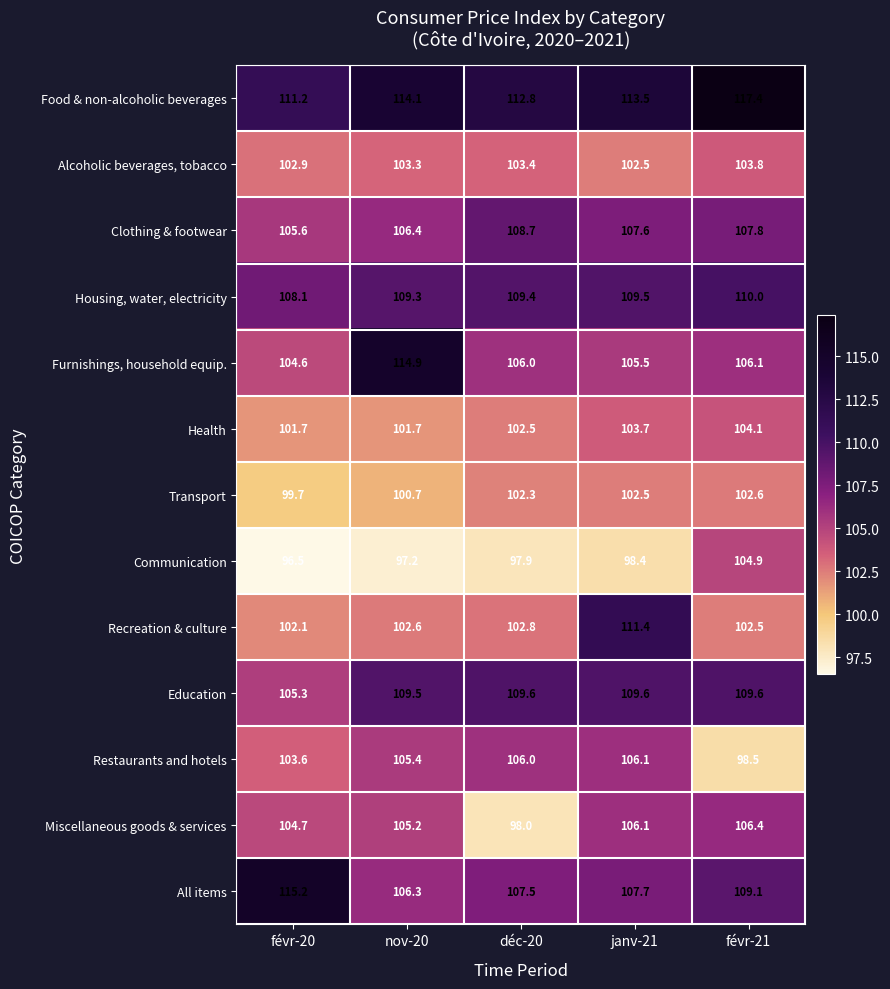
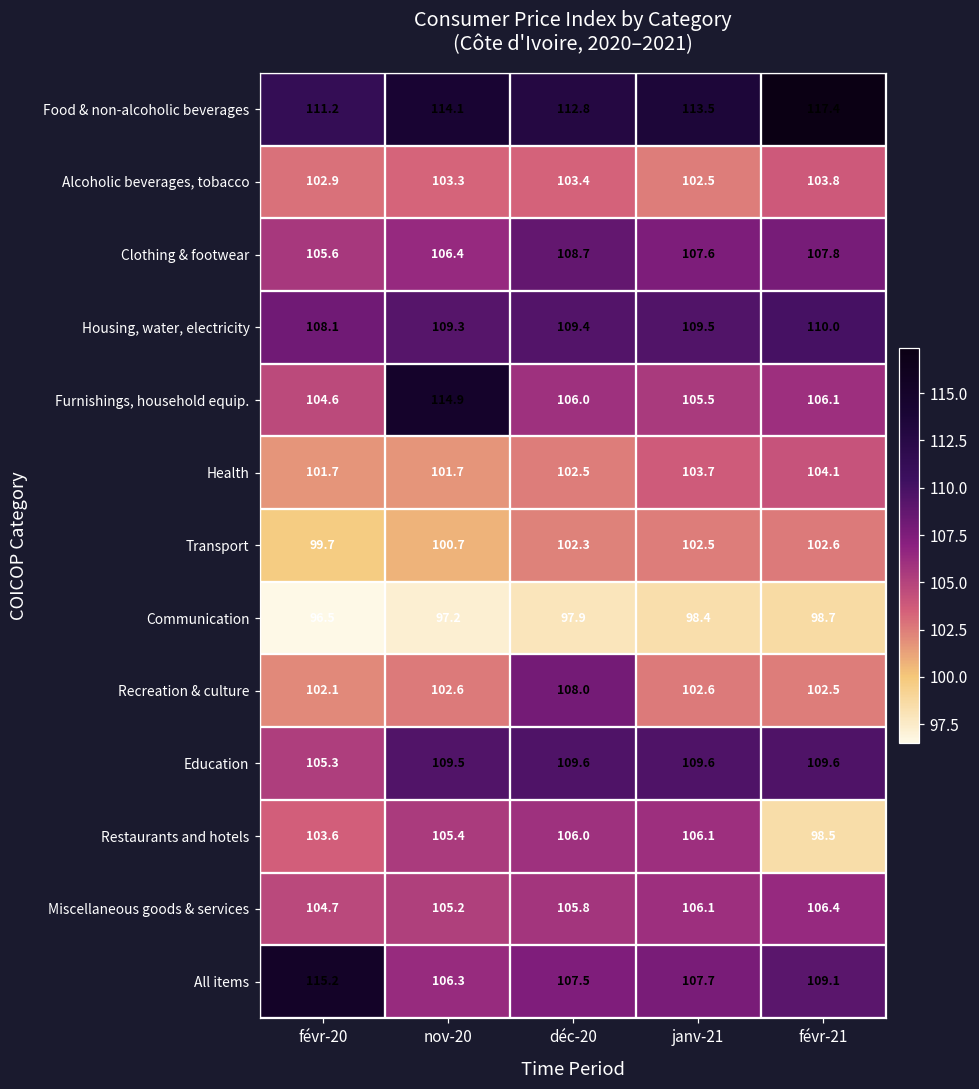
Communication, févr-21: 104.9 -> 98.7
Recreation & culture, déc-20: 102.8 -> 108.0
Recreation & culture, janv-21: 111.4 -> 102.6
Miscellaneous goods & services, déc-20: 98.0 -> 105.8
